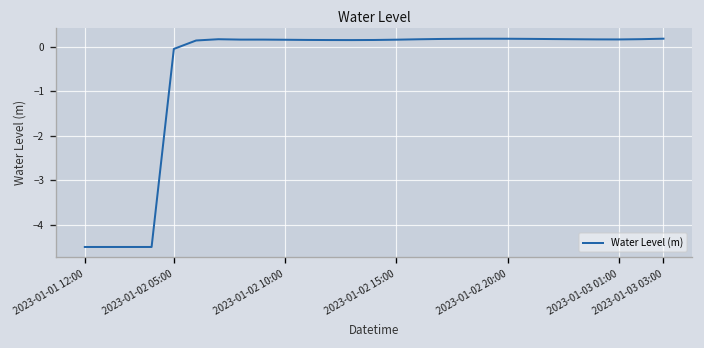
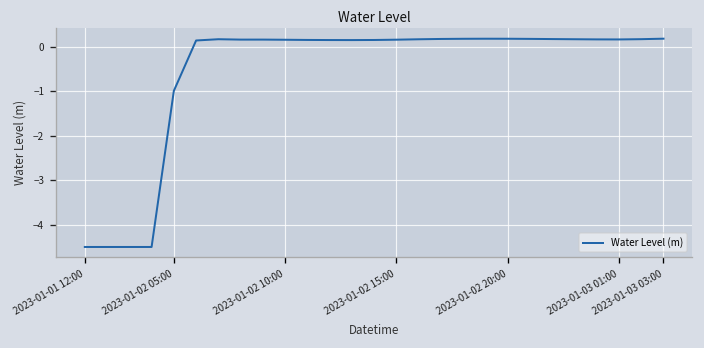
2023-01-02 05:00: -0.1 -> -1.0
